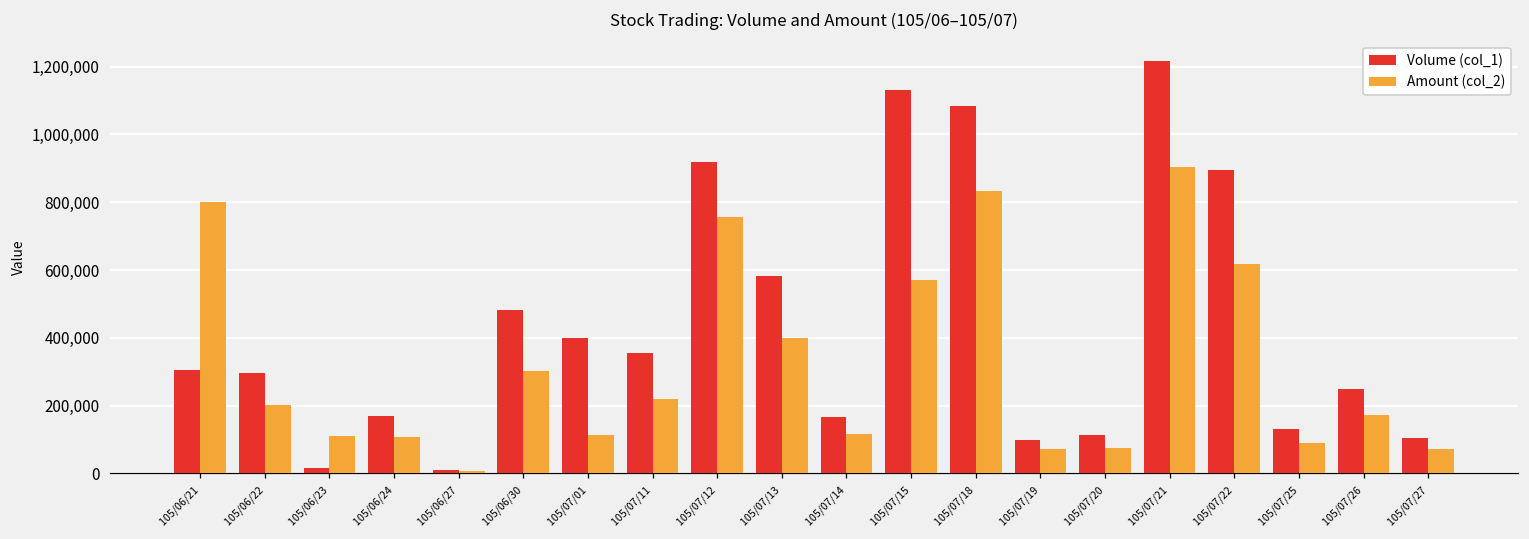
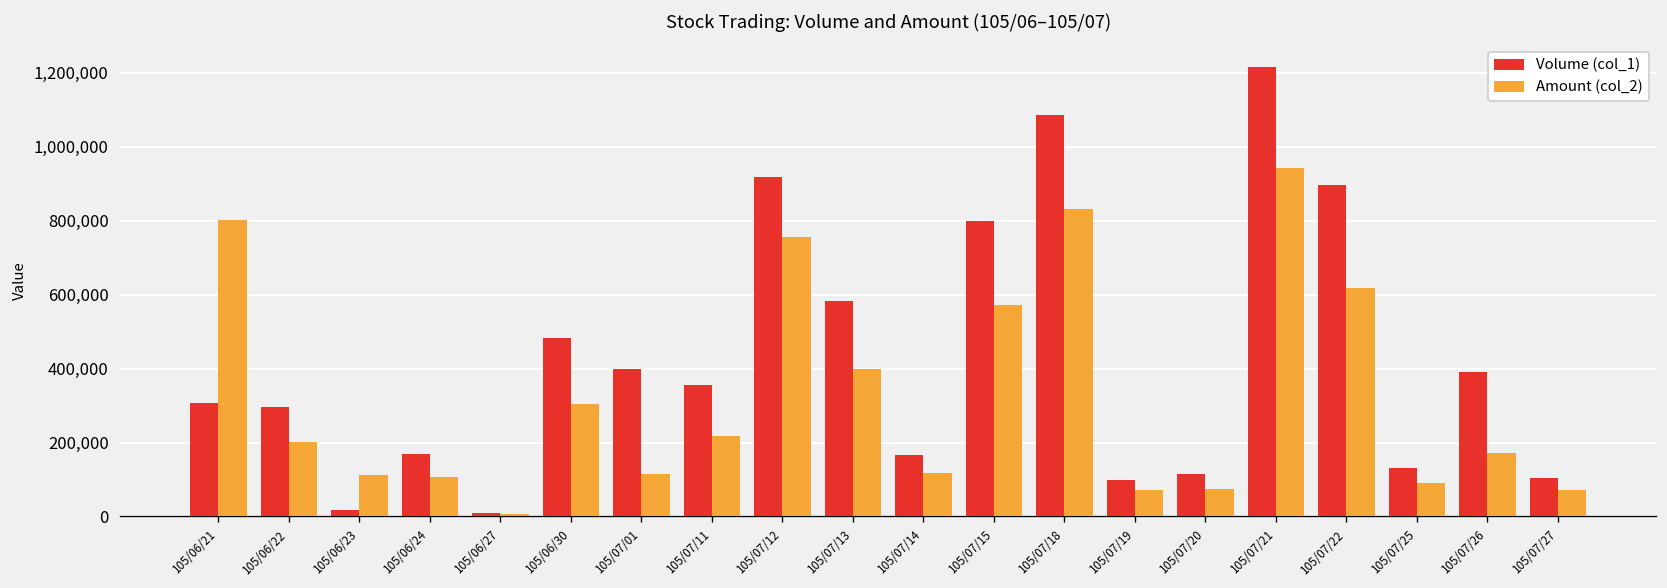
Volume (col_1), 105/07/15: 1,130,000 -> 800,000
Amount (col_2), 105/07/21: 910,000 -> 940,000
Volume (col_1), 105/07/26: 250,000 -> 390,000
